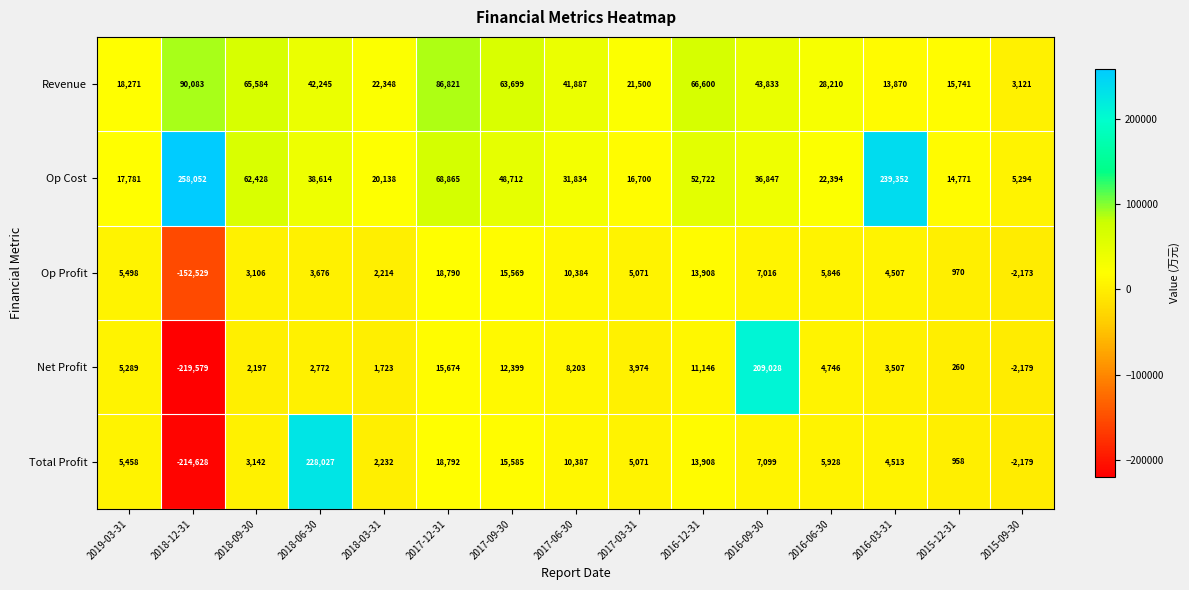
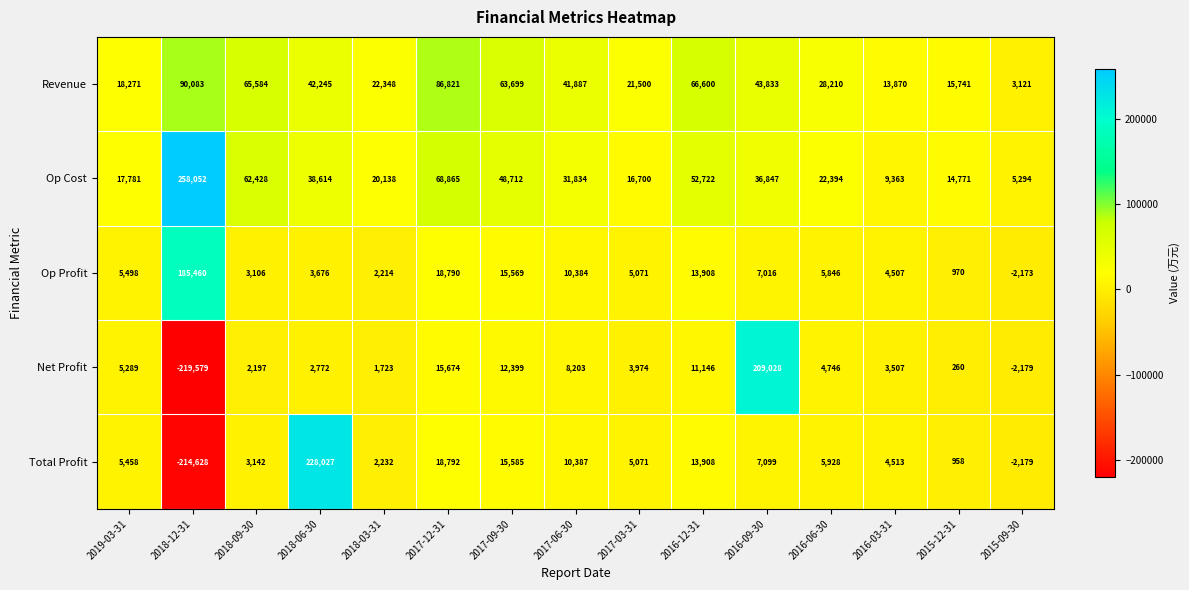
Op Cost, 2016-03-31: 239,352 -> 9,363
Op Profit, 2018-12-31: -152,529 -> 185,460
